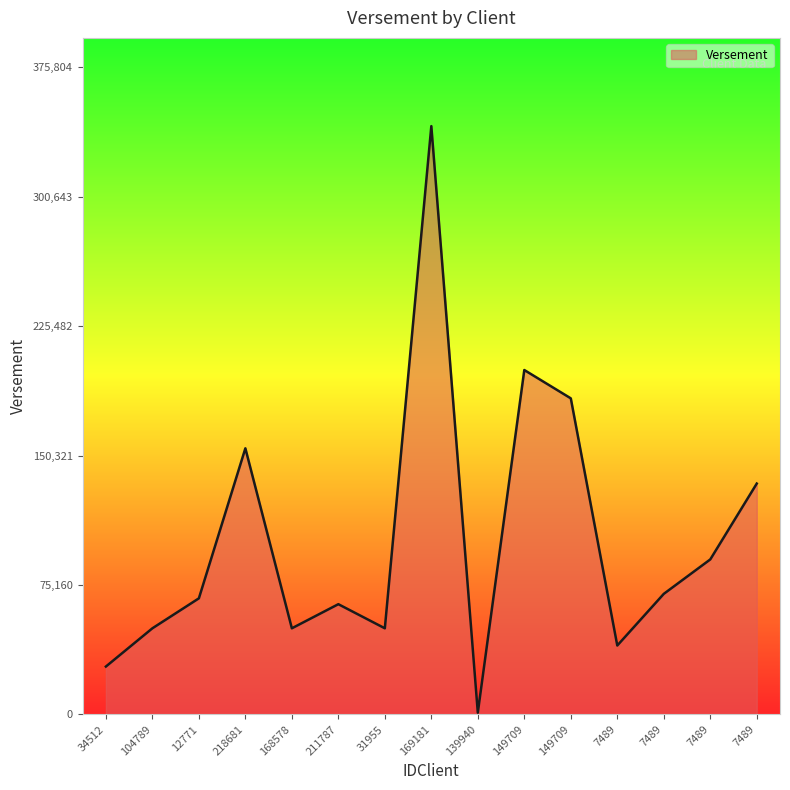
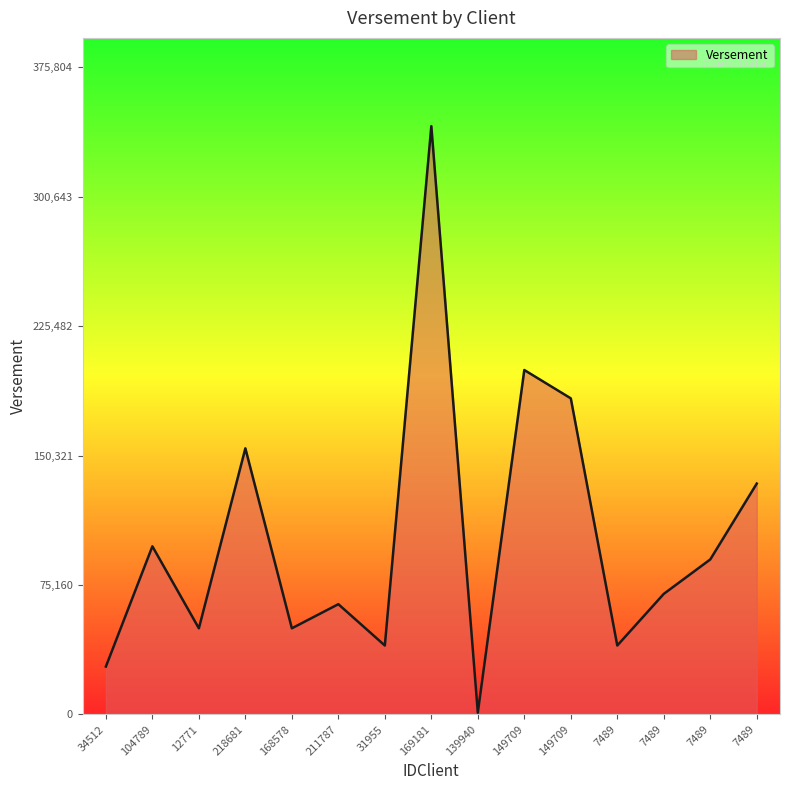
104789: 50,000 -> 98,000
12771: 67,000 -> 50,000
31955: 50,000 -> 40,000
